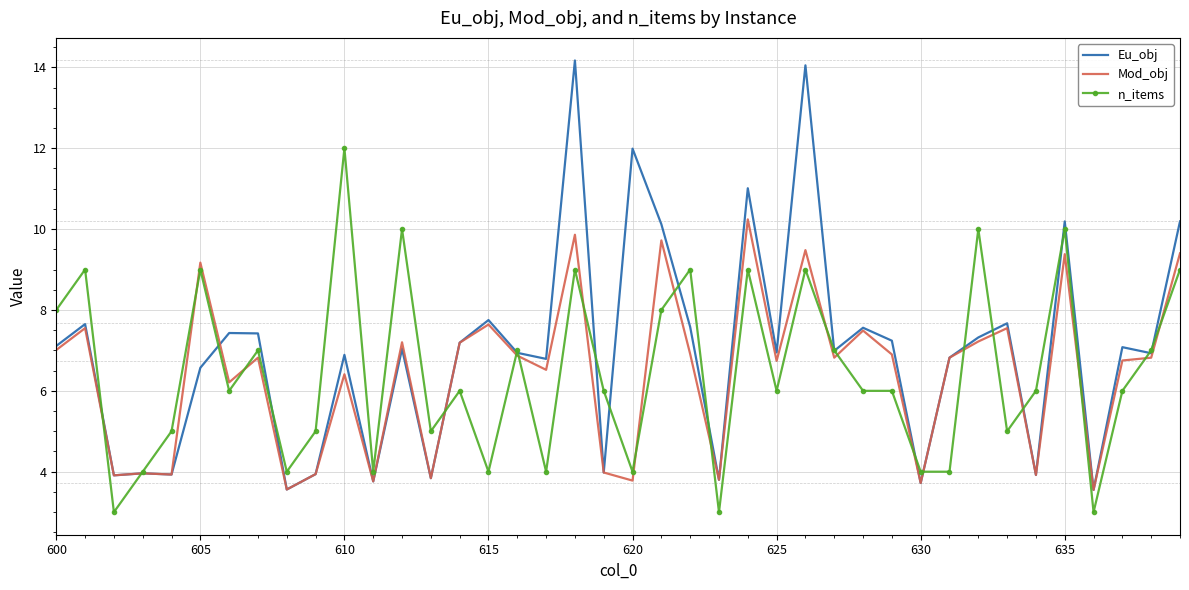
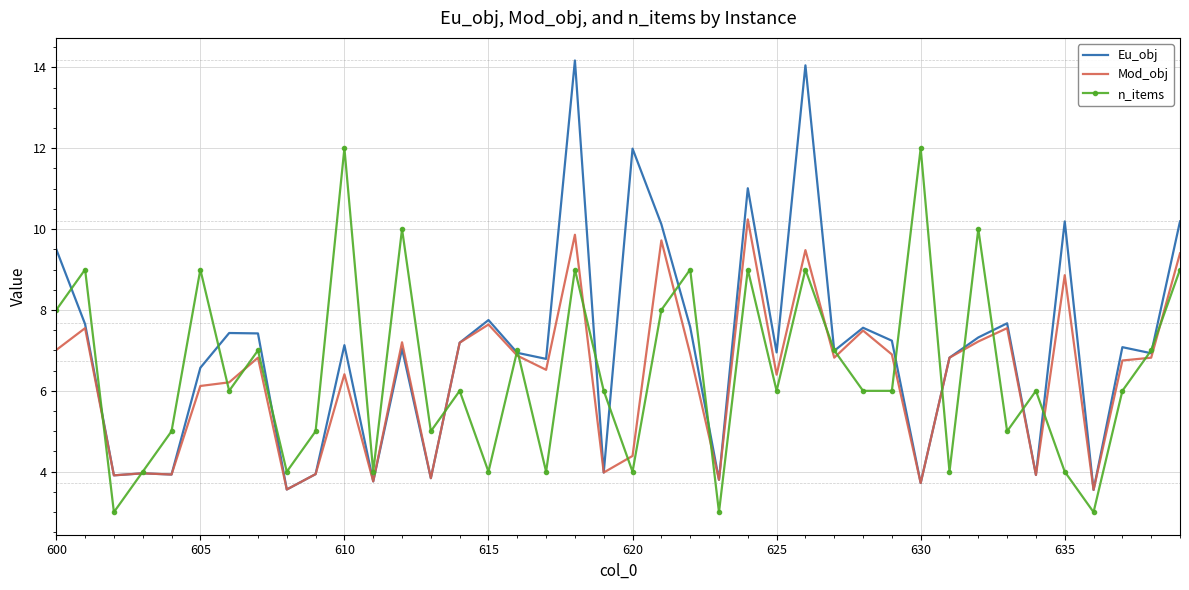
Eu_obj, 600: 7.1 -> 9.5
Mod_obj, 605: 9.2 -> 6.1
Eu_obj, 610: 6.9 -> 7.1
Mod_obj, 620: 3.8 -> 4.4
Mod_obj, 625: 6.7 -> 6.4
n_items, 630: 4 -> 12
Mod_obj, 635: 9.4 -> 8.9
n_items, 635: 10 -> 4
